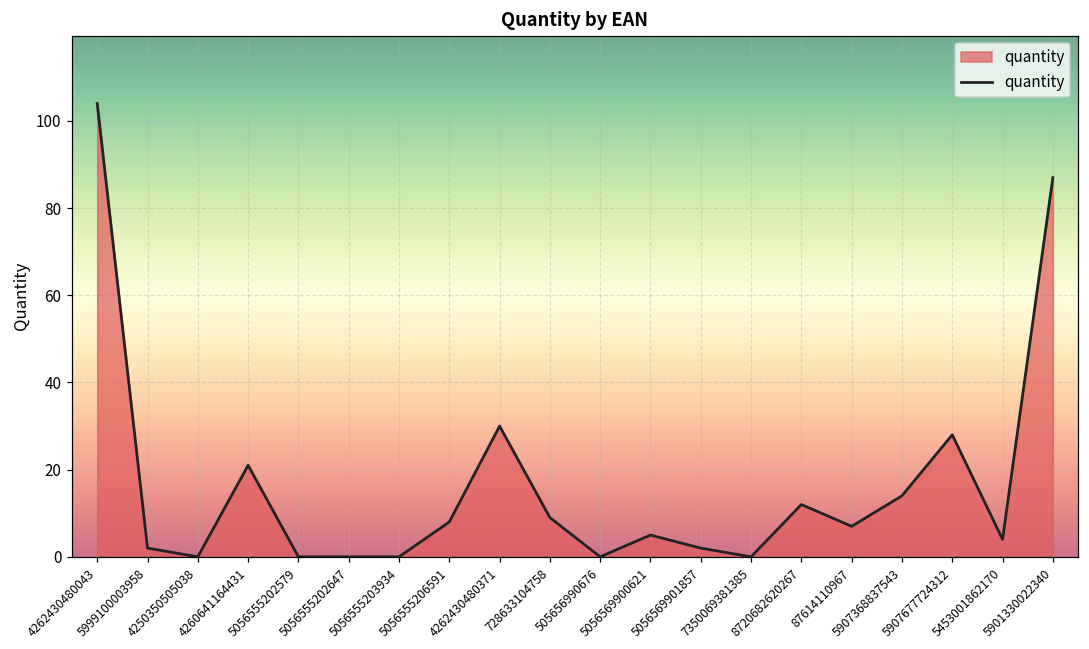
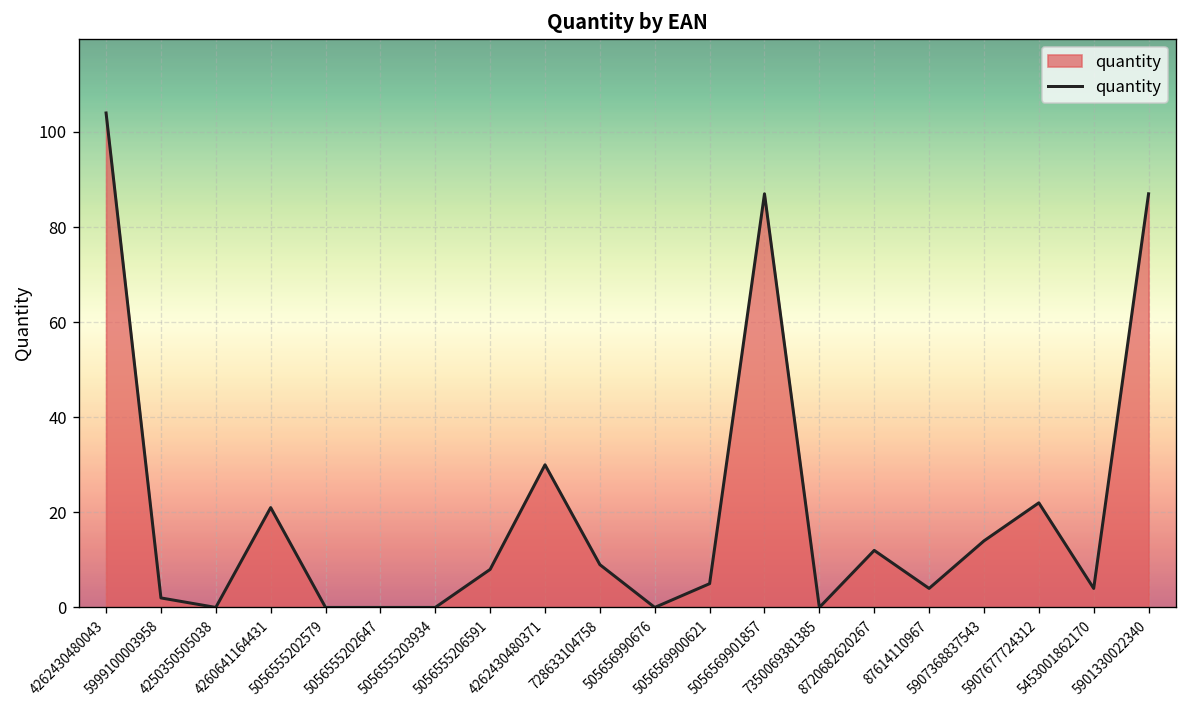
5056569901857: 2 -> 87
87614110967: 7 -> 4
5907677724312: 28 -> 22
